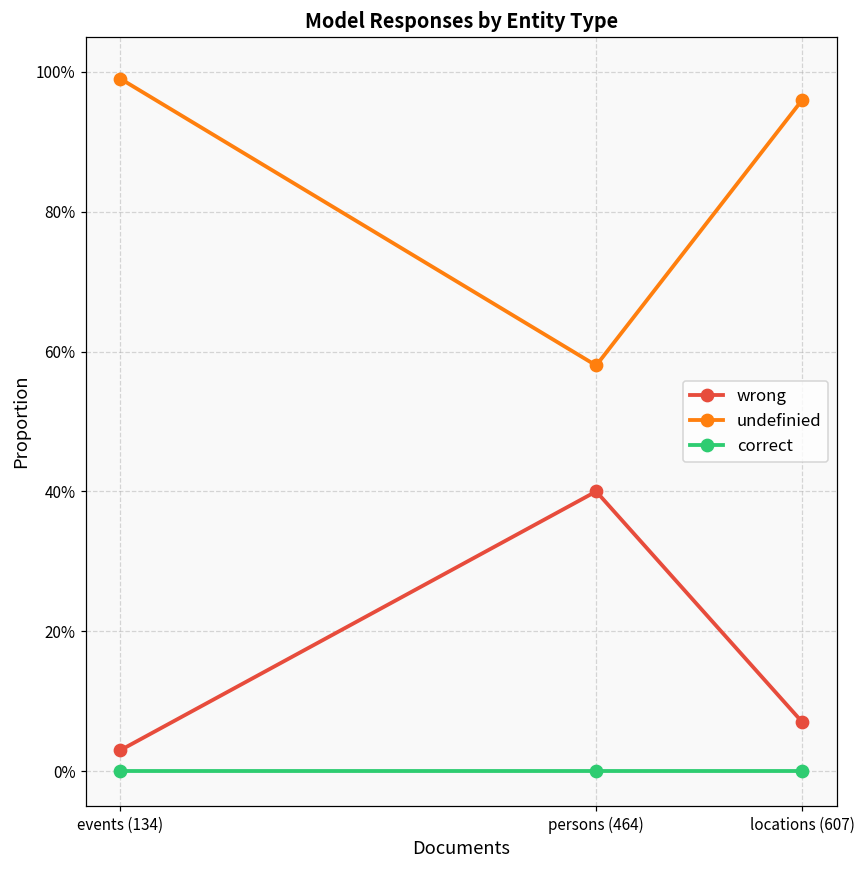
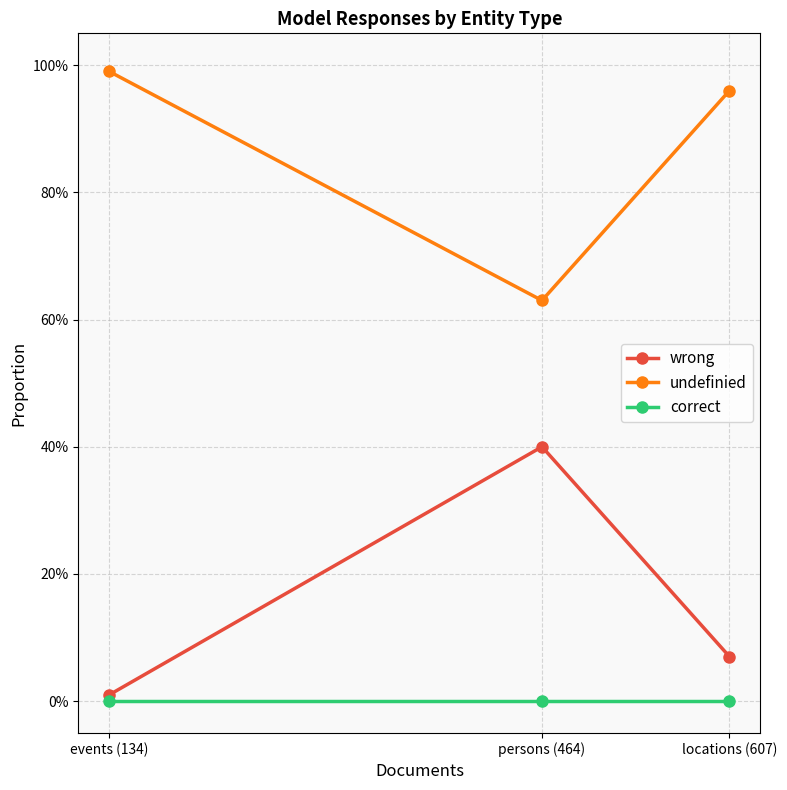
wrong, events (134): 3% -> 1%
undefinied, persons (464): 58% -> 63%
